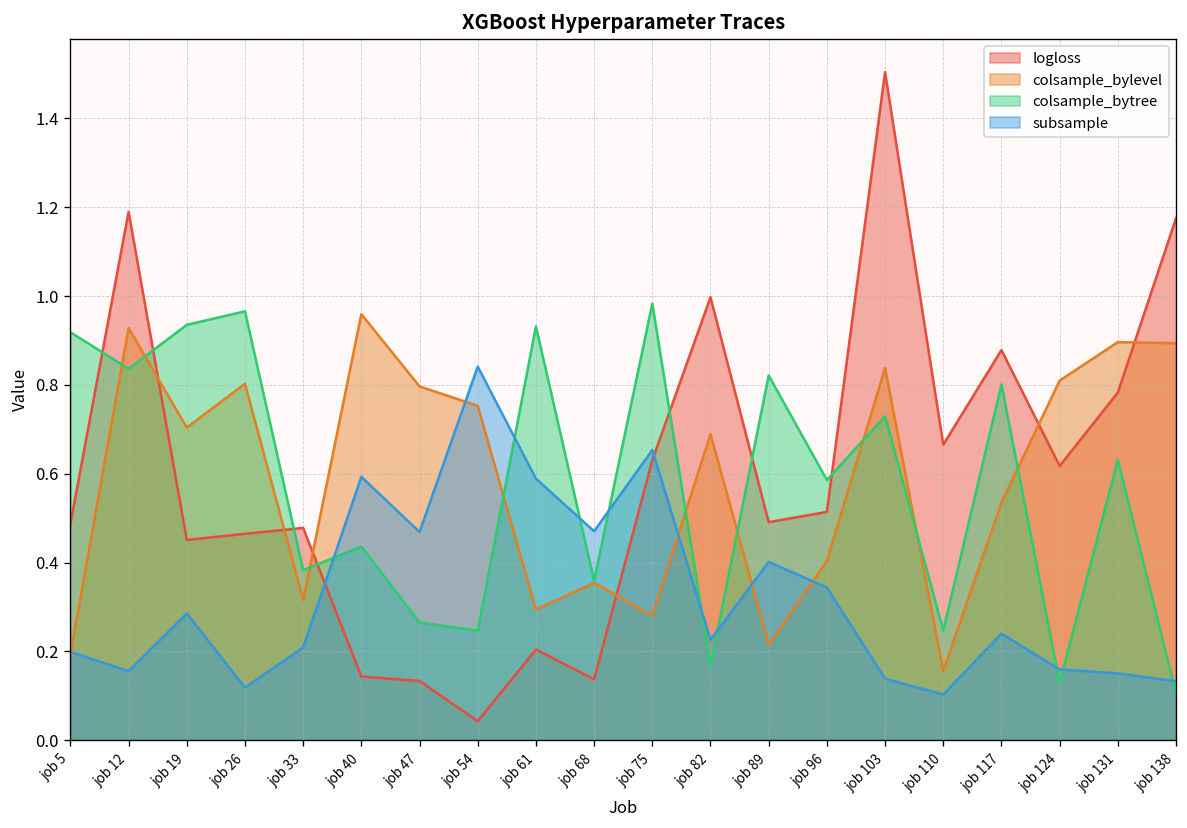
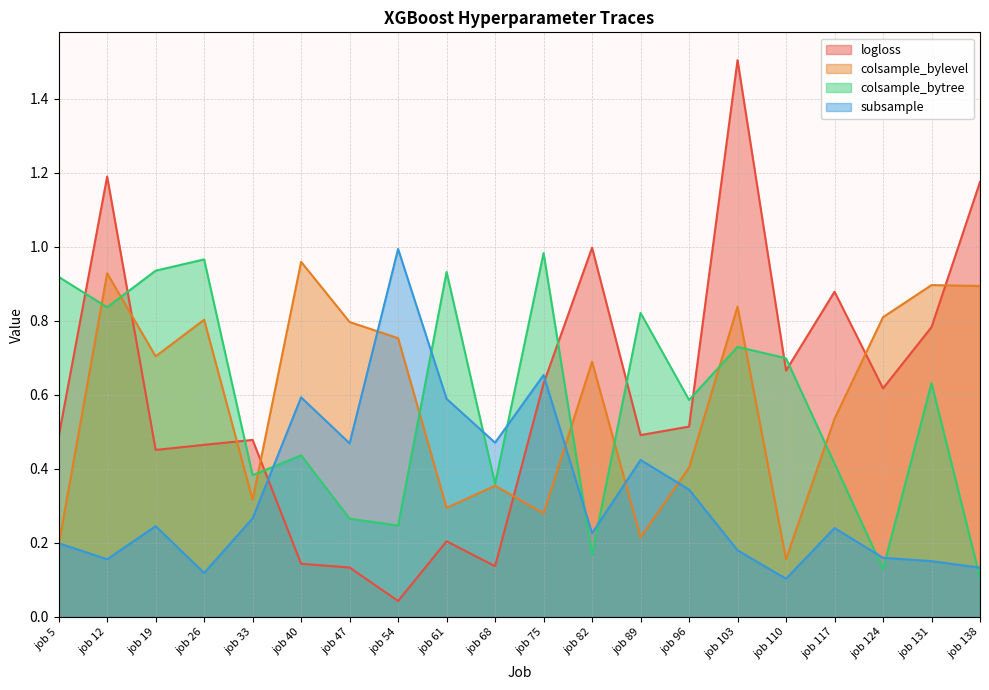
subsample, job 19: 0.29 -> 0.25
subsample, job 33: 0.21 -> 0.27
subsample, job 54: 0.84 -> 0.99
subsample, job 89: 0.40 -> 0.42
subsample, job 103: 0.14 -> 0.18
colsample_bytree, job 110: 0.25 -> 0.70
colsample_bytree, job 117: 0.80 -> 0.41
